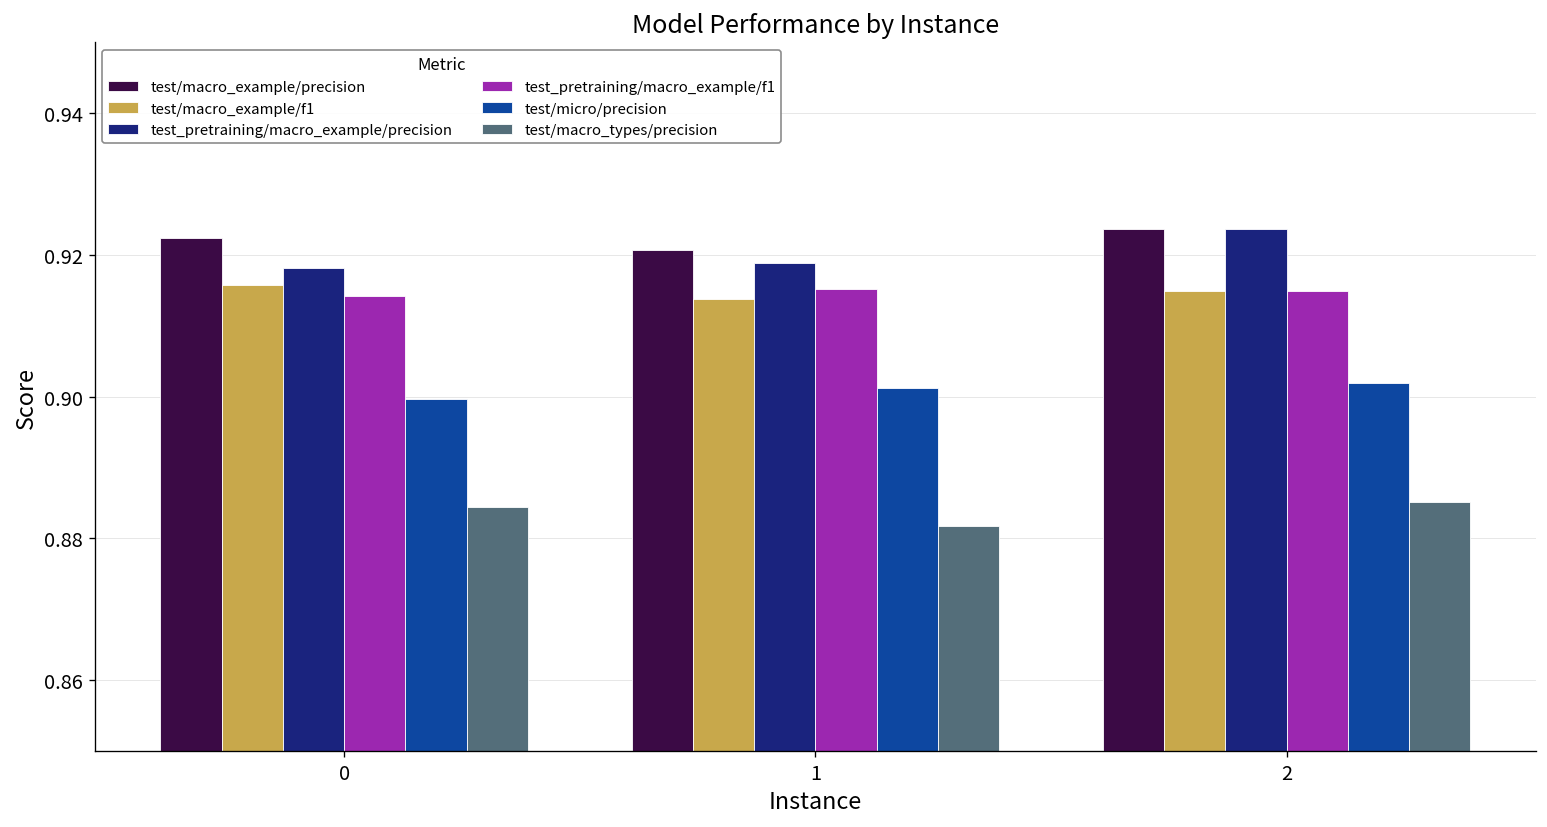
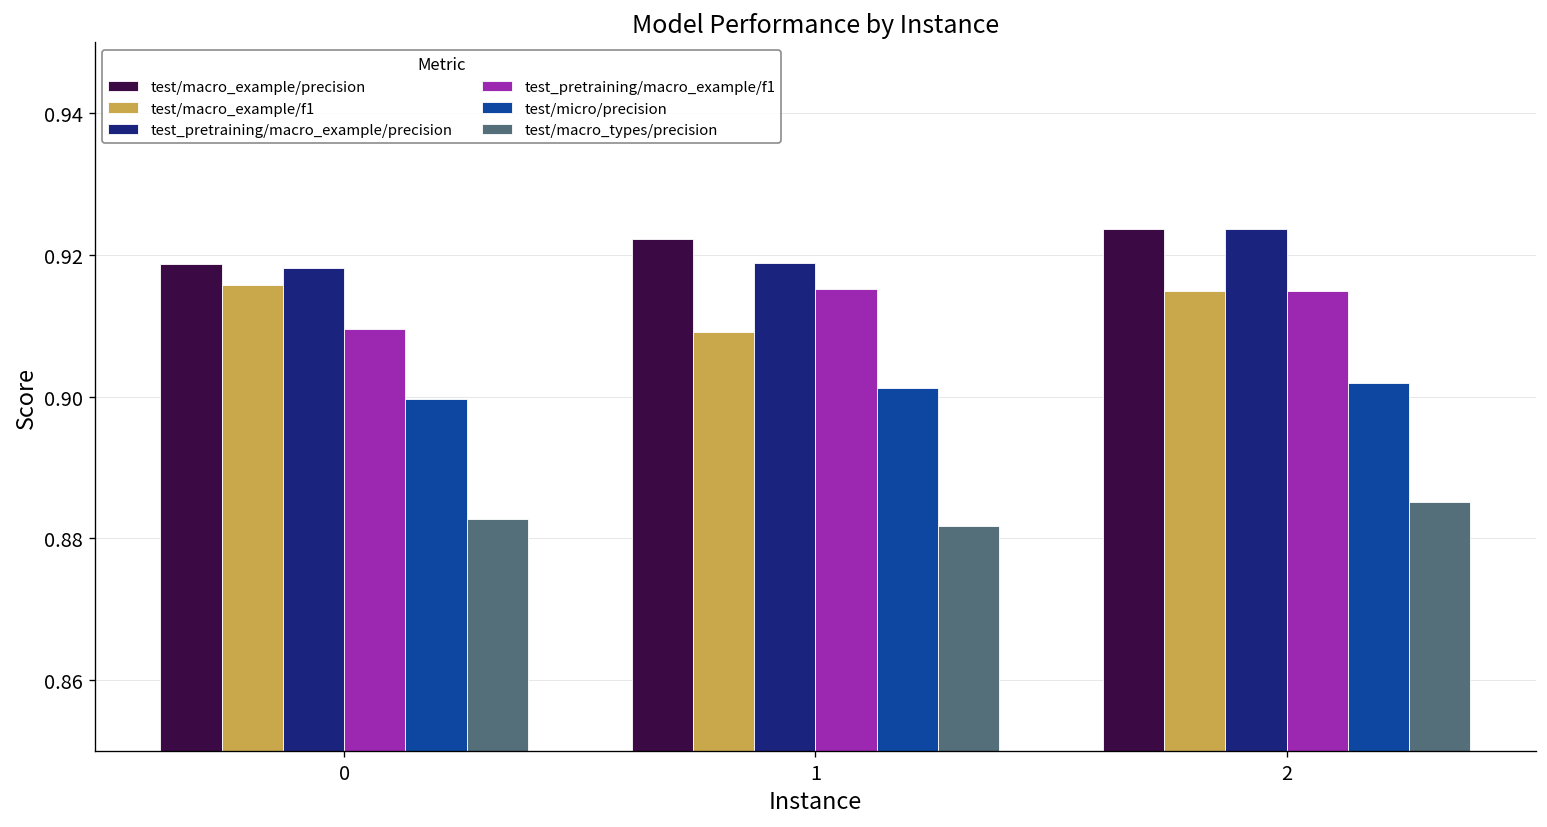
test/macro_example/precision, 0: 0.922 -> 0.919
test_pretraining/macro_example/f1, 0: 0.914 -> 0.910
test/macro_types/precision, 0: 0.884 -> 0.883
test/macro_example/precision, 1: 0.921 -> 0.922
test/macro_example/f1, 1: 0.914 -> 0.909
